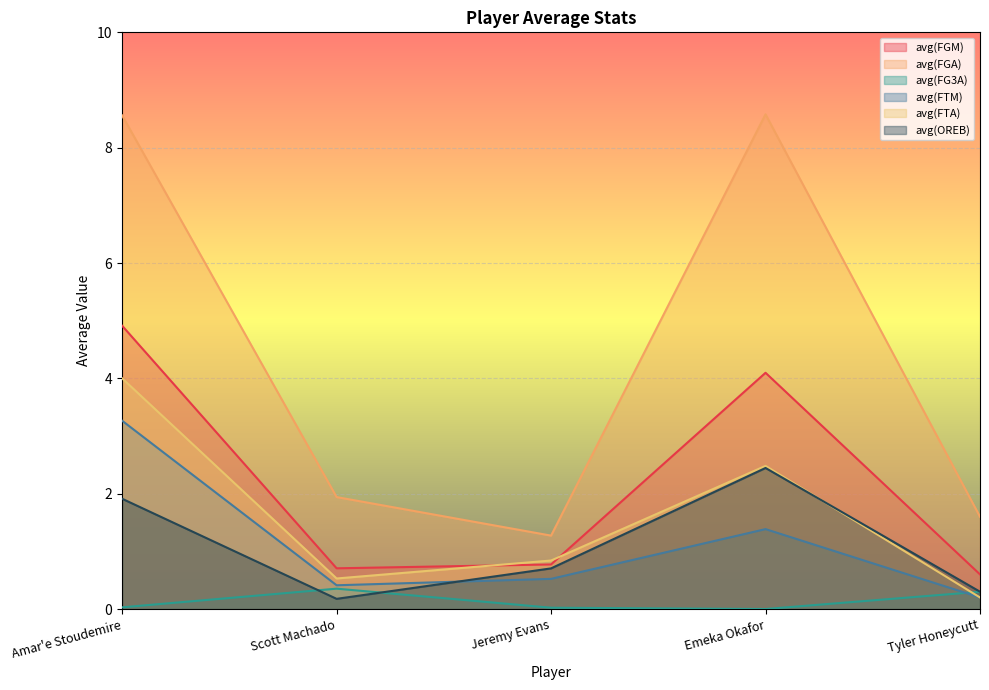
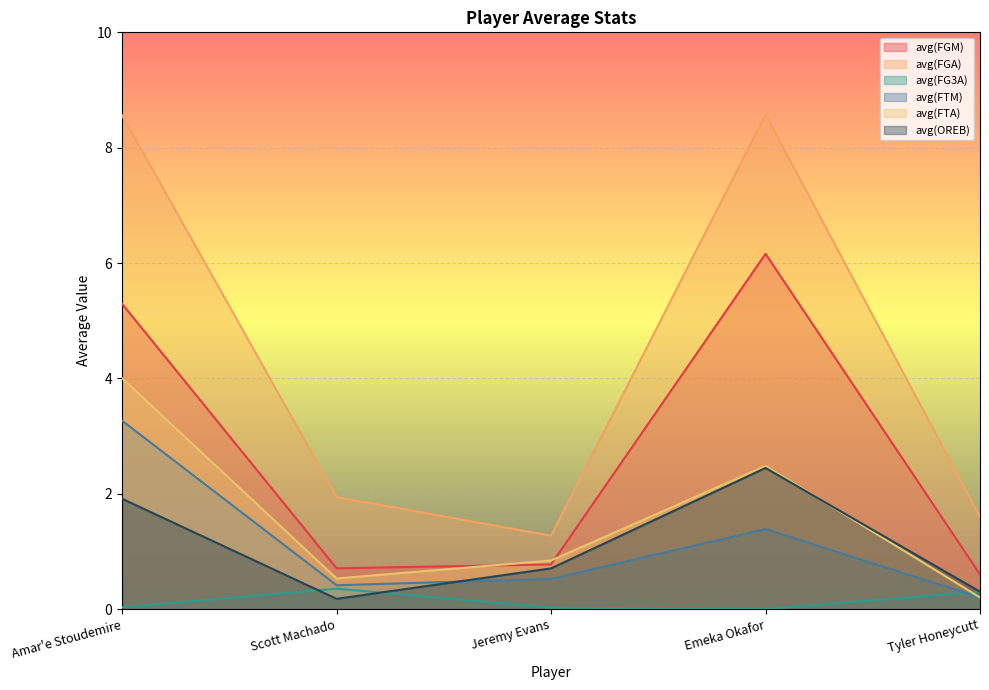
avg(FGM), Amar'e Stoudemire: 4.9 -> 5.3
avg(FGM), Emeka Okafor: 4.1 -> 6.2
